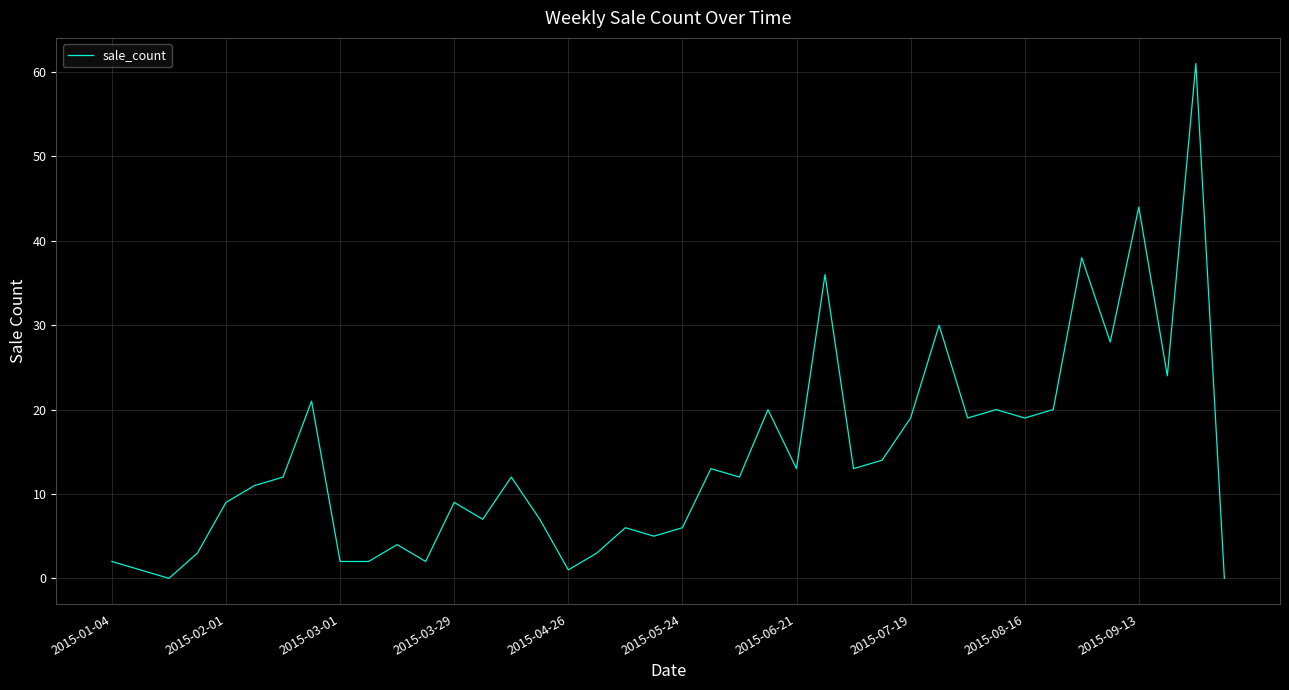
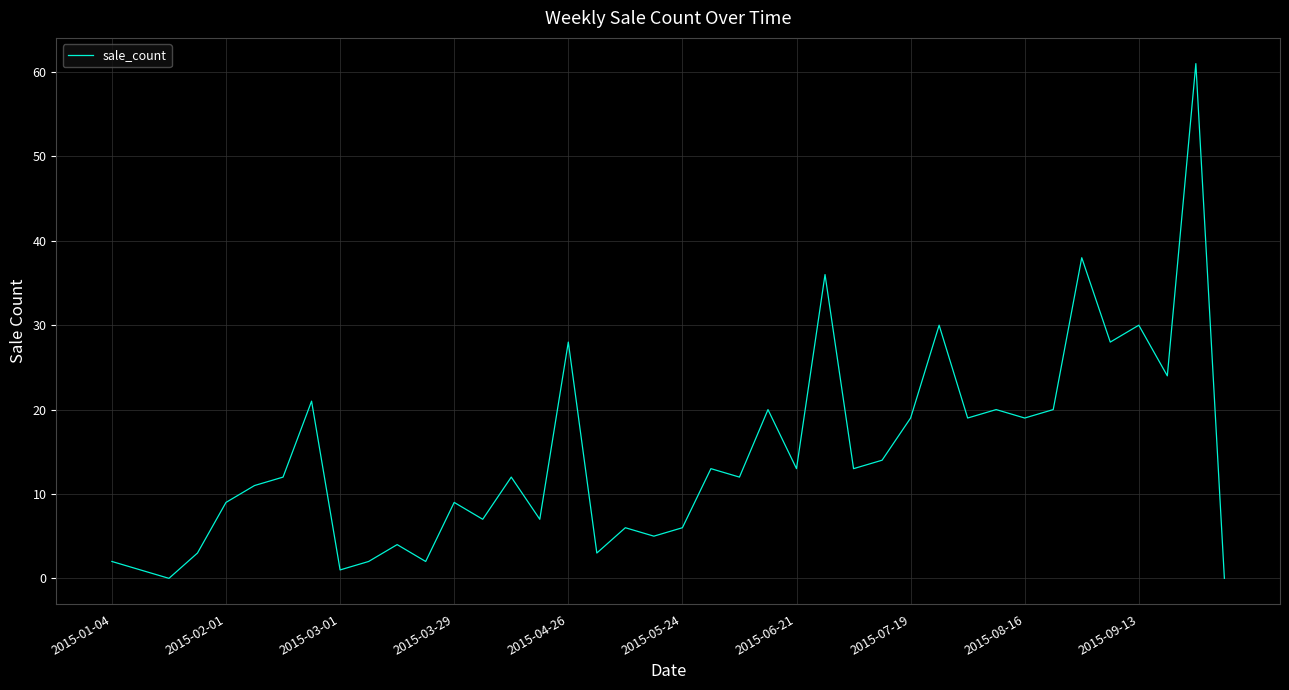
2015-03-01: 2 -> 1
2015-04-26: 1 -> 28
2015-09-13: 44 -> 30
